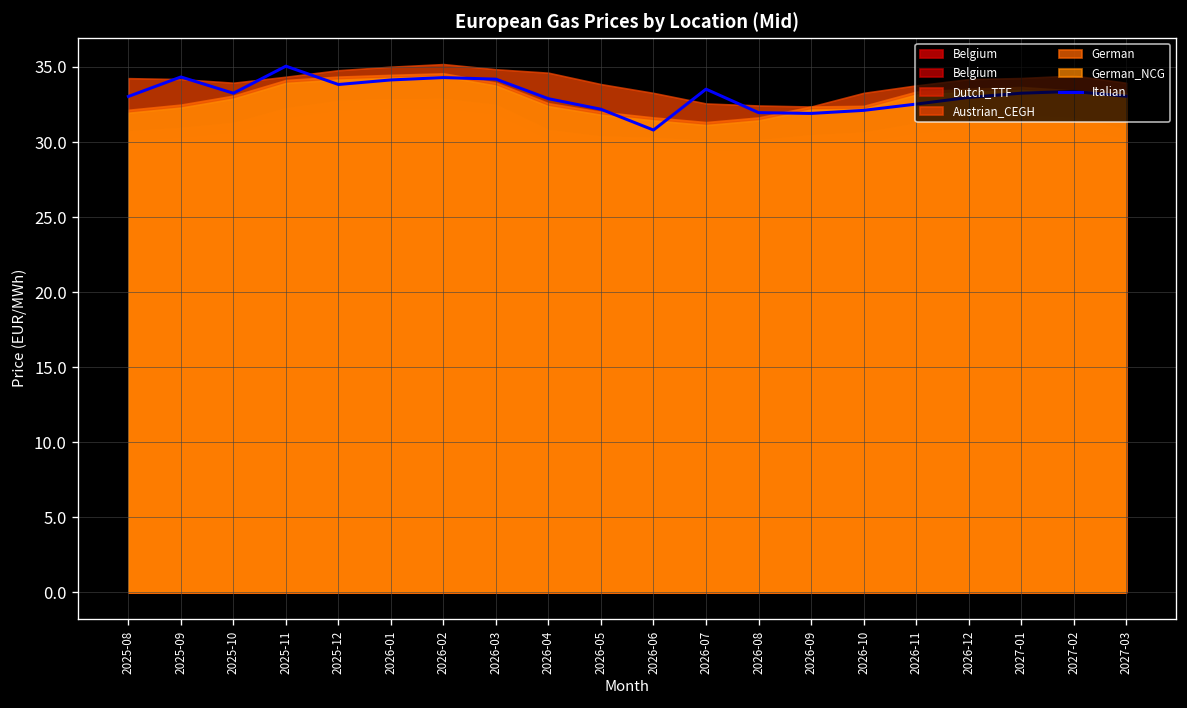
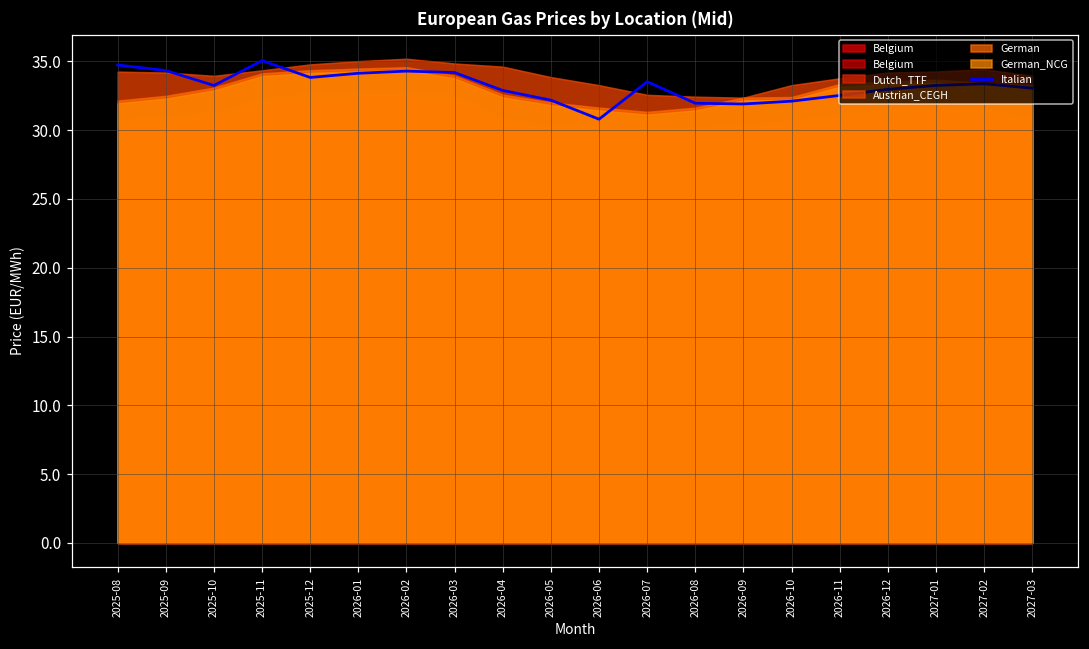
Italian, 2025-08: 33.0 -> 34.7
